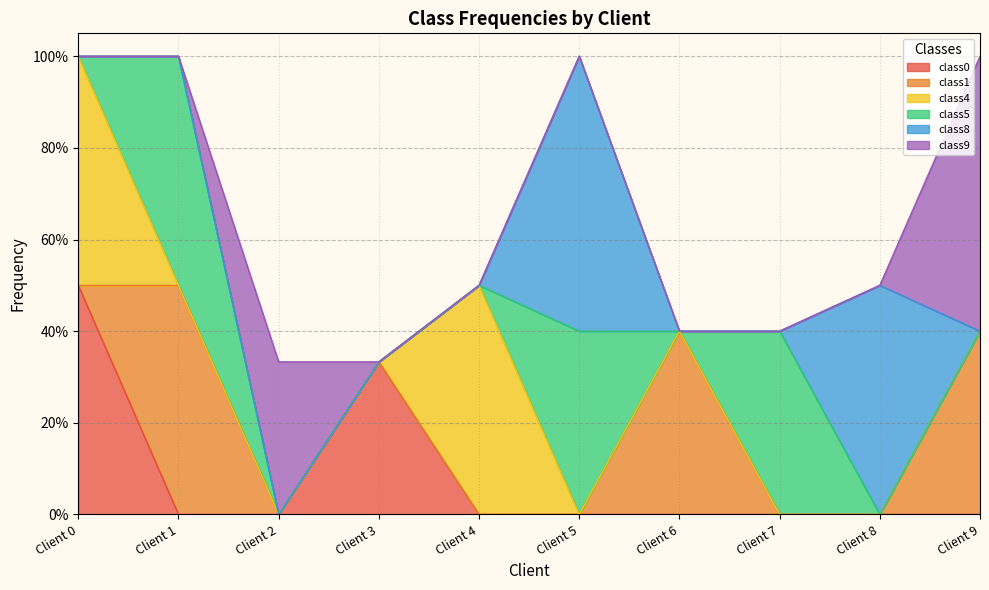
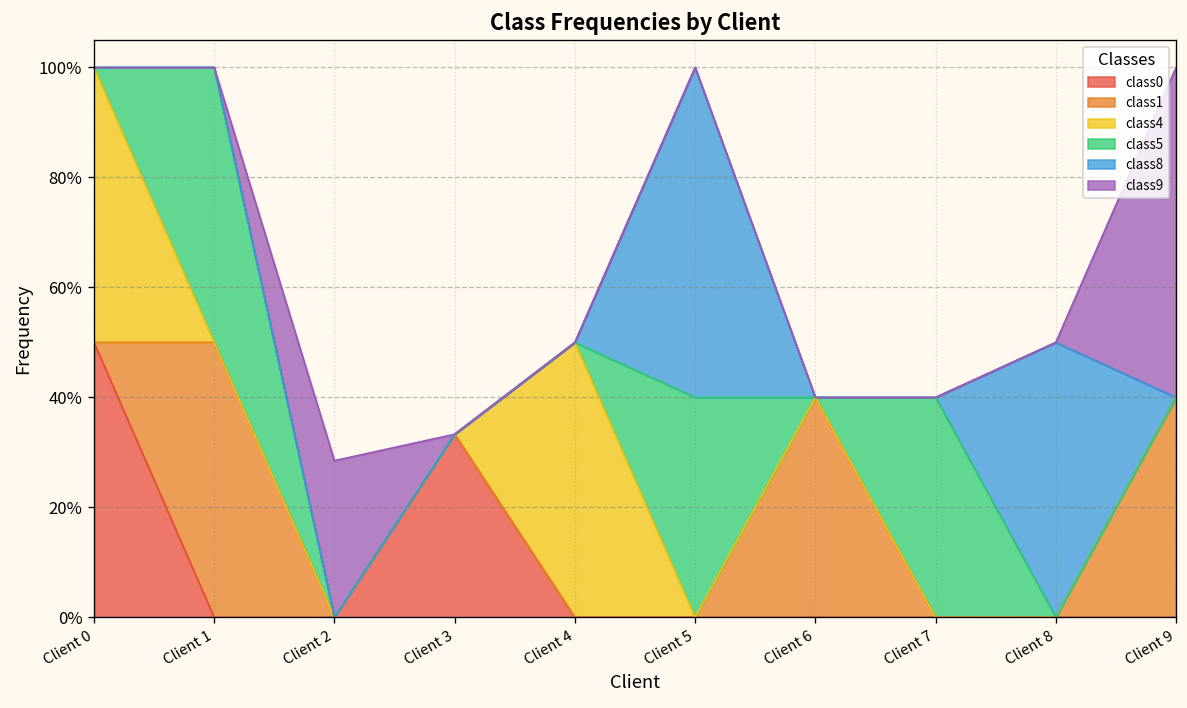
class9, Client 2: 33% -> 28%
